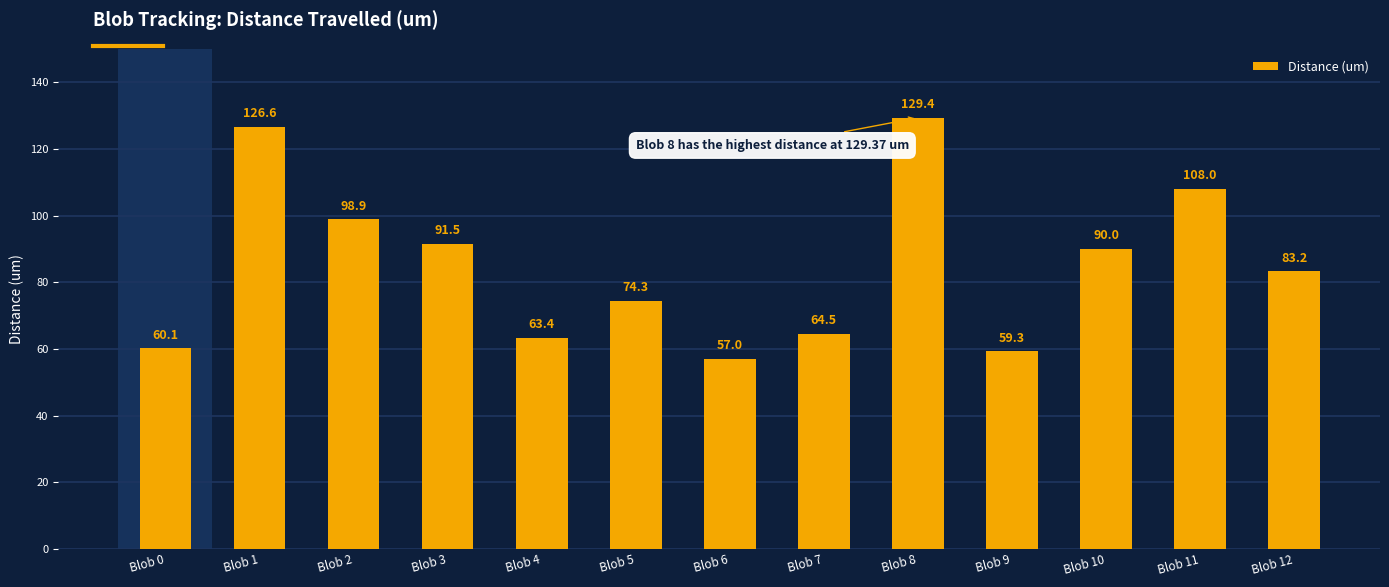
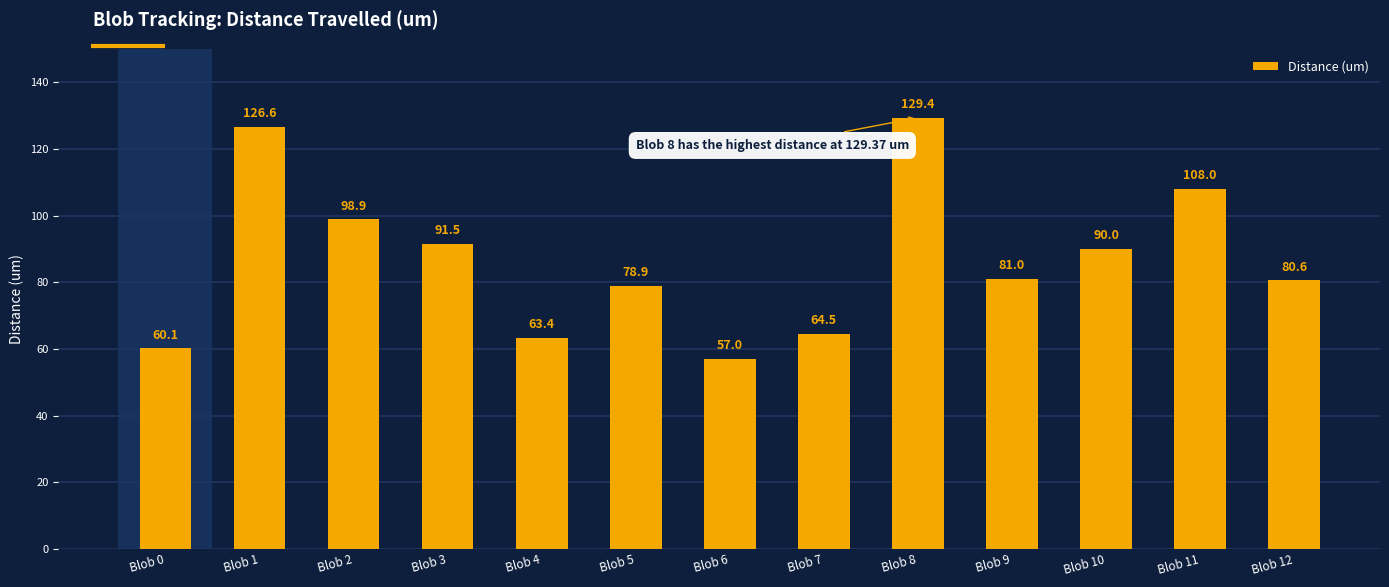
Blob 5: 74.3 -> 78.9
Blob 9: 59.3 -> 81.0
Blob 12: 83.2 -> 80.6
